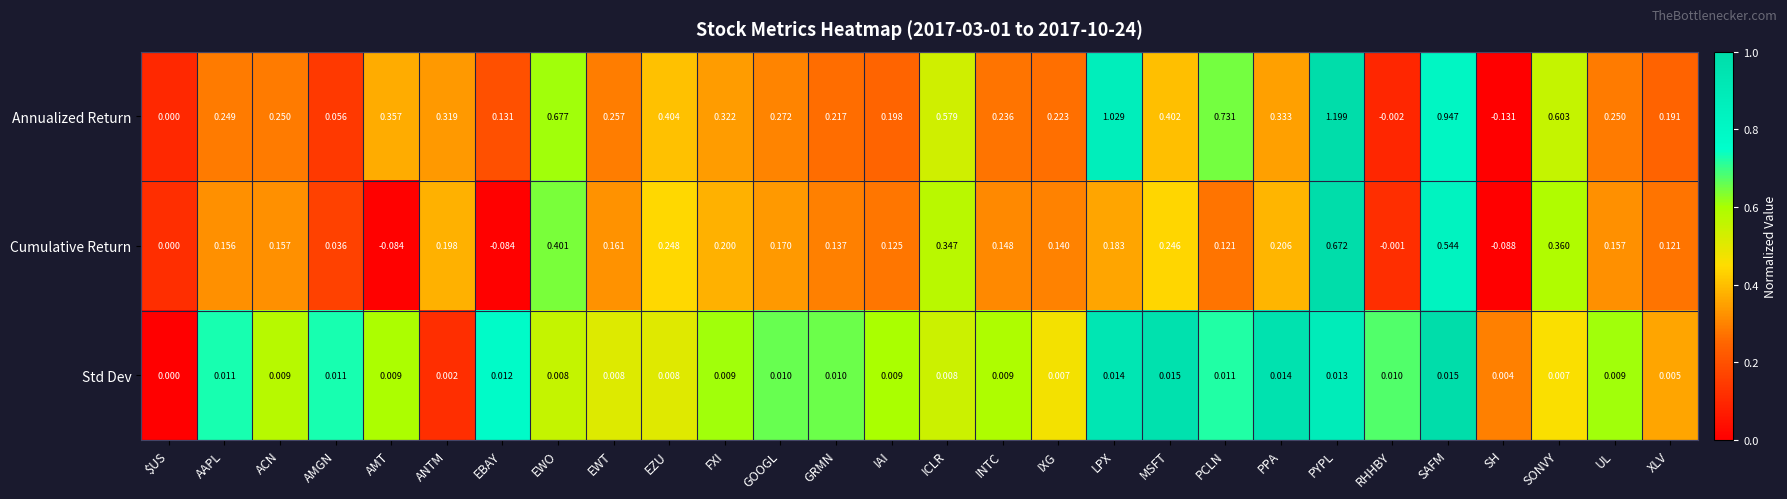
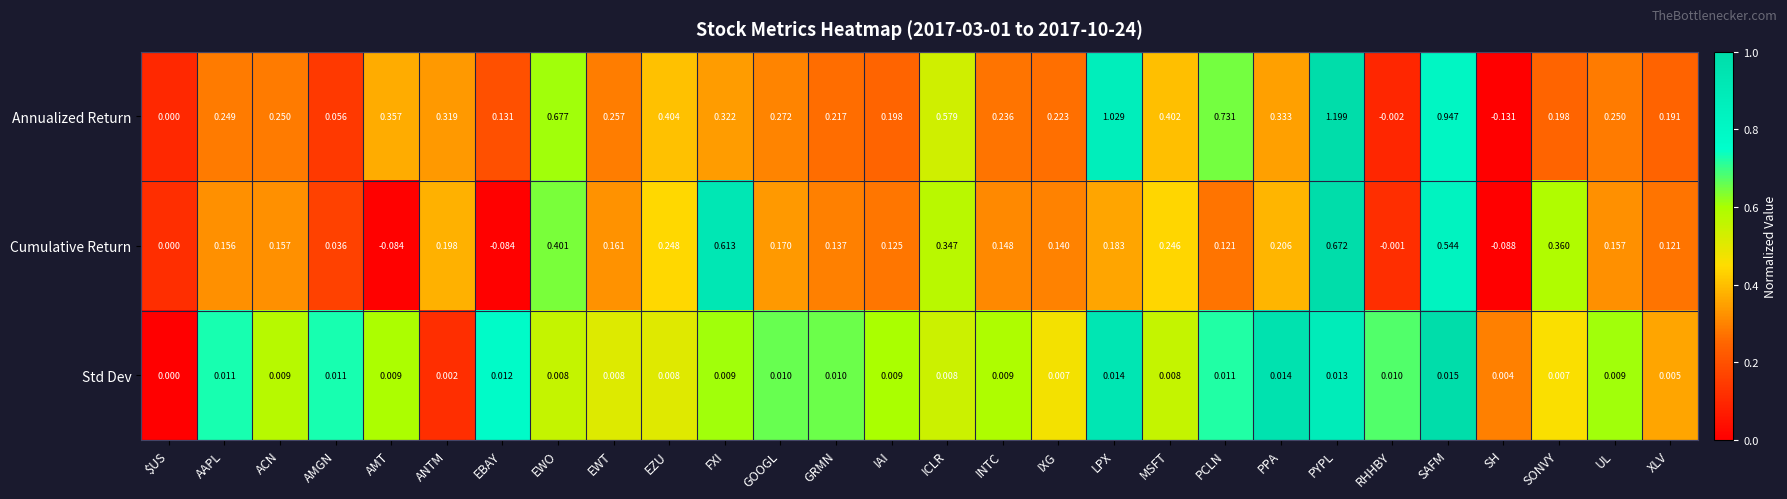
Annualized Return, SONVY: 0.603 -> 0.198
Cumulative Return, FXI: 0.200 -> 0.613
Std Dev, MSFT: 0.015 -> 0.008
